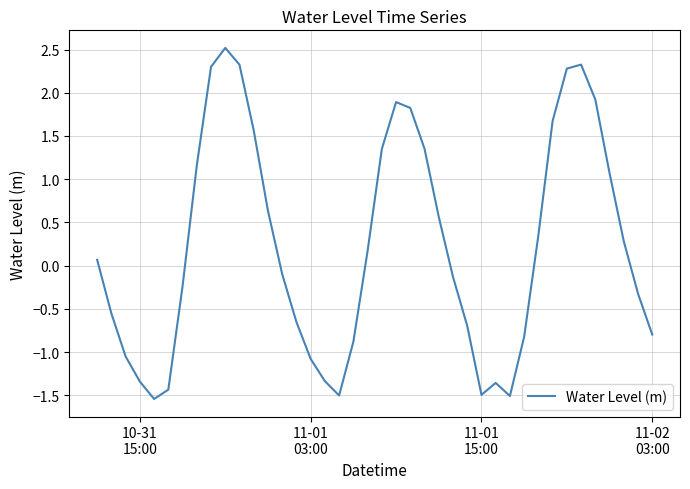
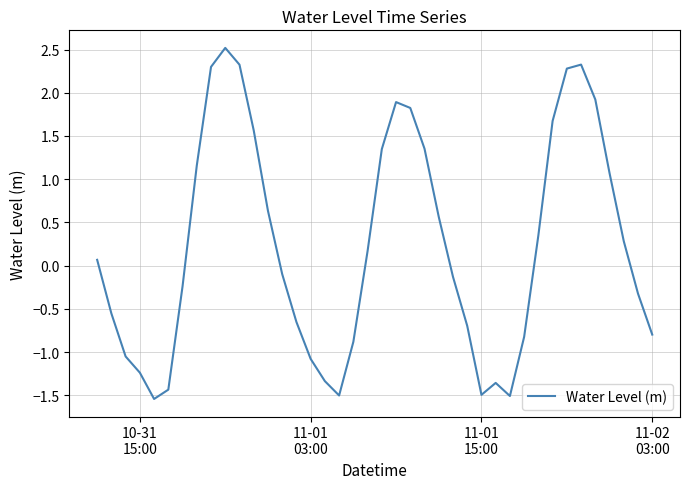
10-31 15:00: -1.3 -> -1.2
